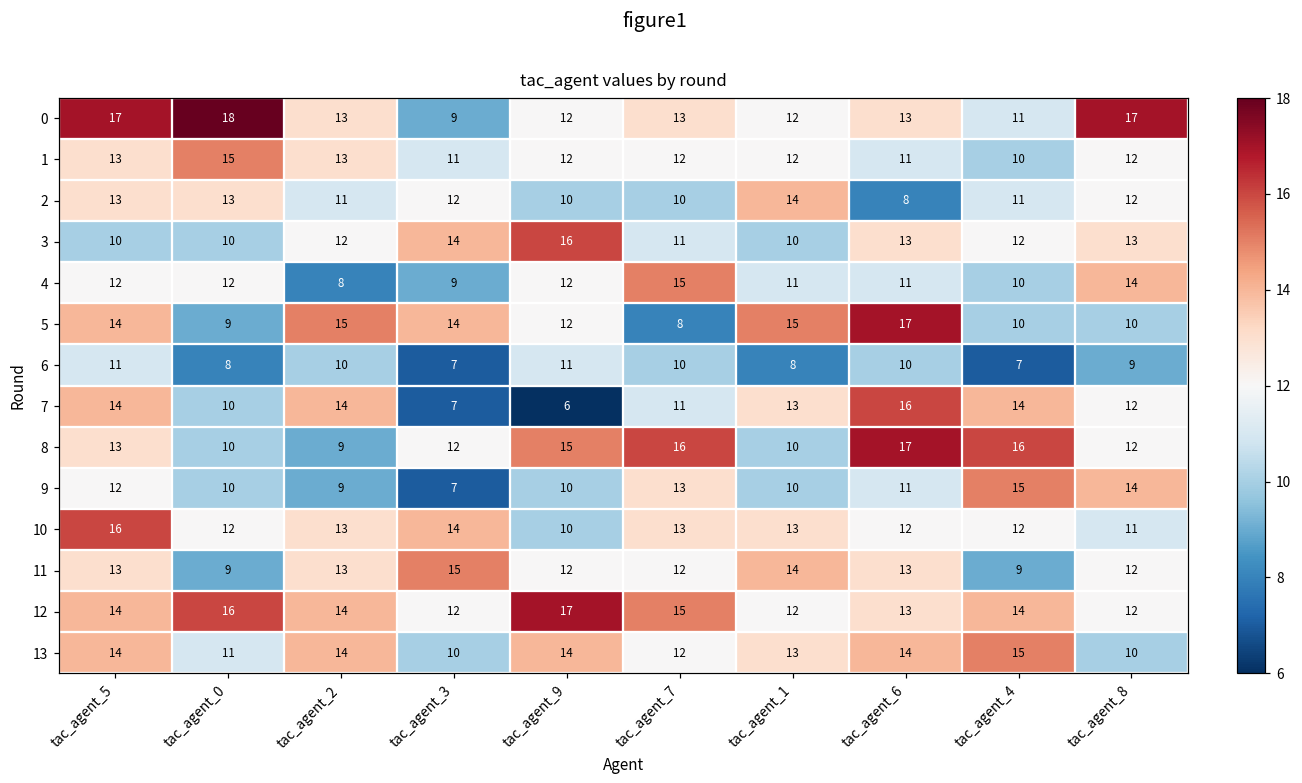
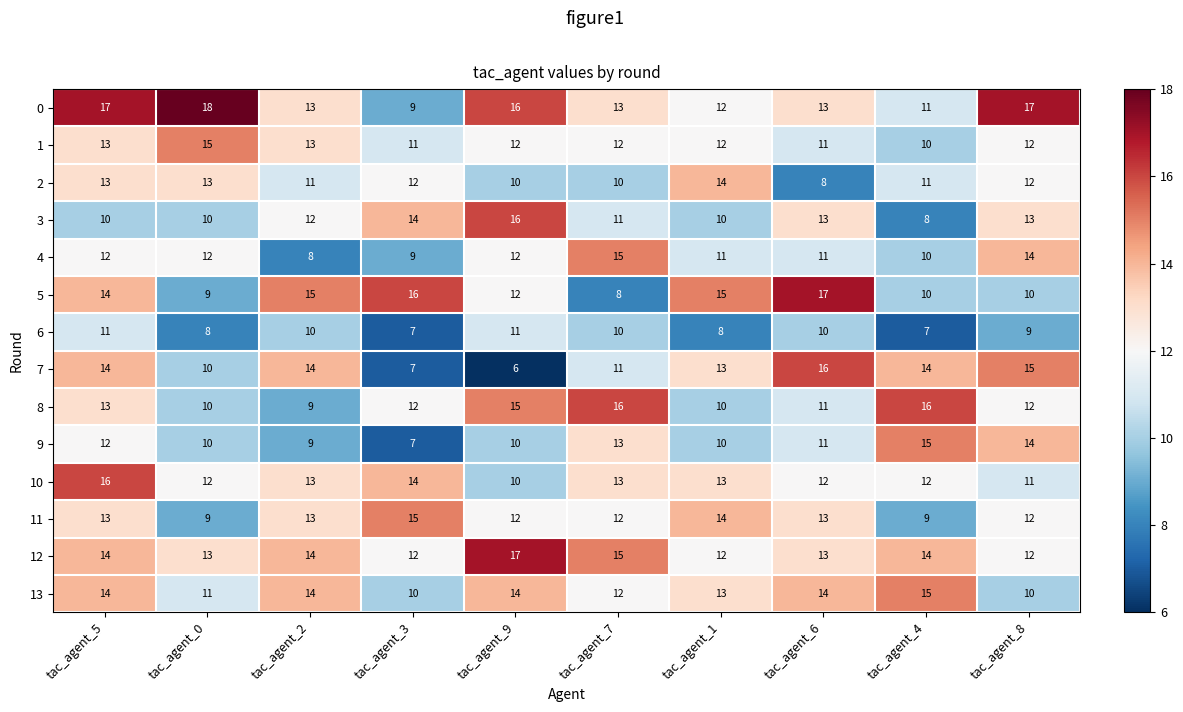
0, tac_agent_9: 12 -> 16
3, tac_agent_4: 12 -> 8
5, tac_agent_3: 14 -> 16
7, tac_agent_8: 12 -> 15
8, tac_agent_6: 17 -> 11
12, tac_agent_0: 16 -> 13
